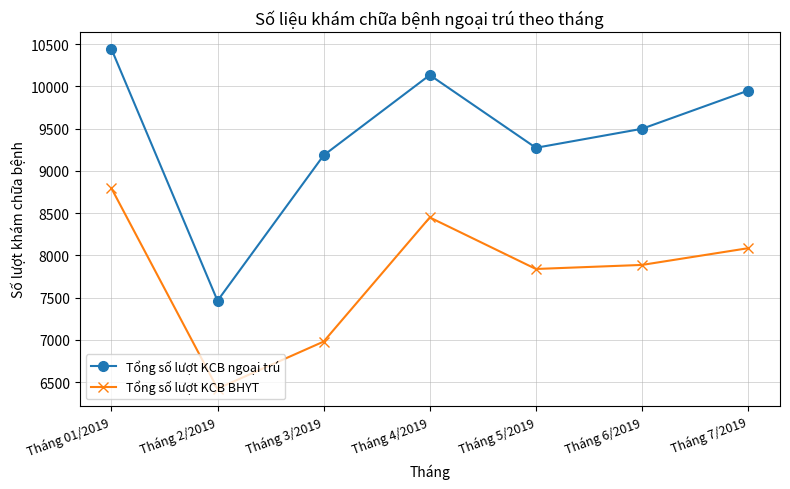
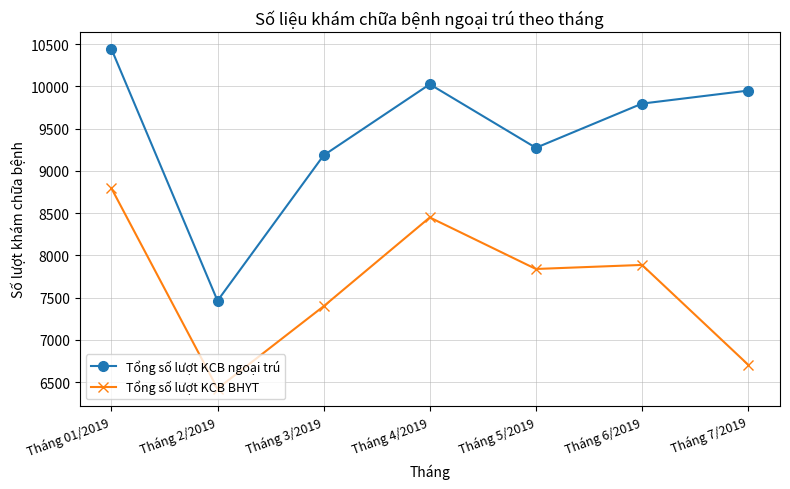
Tổng số lượt KCB BHYT, Tháng 3/2019: 7000 -> 7400
Tổng số lượt KCB ngoại trú, Tháng 4/2019: 10100 -> 10000
Tổng số lượt KCB ngoại trú, Tháng 6/2019: 9500 -> 9800
Tổng số lượt KCB BHYT, Tháng 7/2019: 8100 -> 6700
